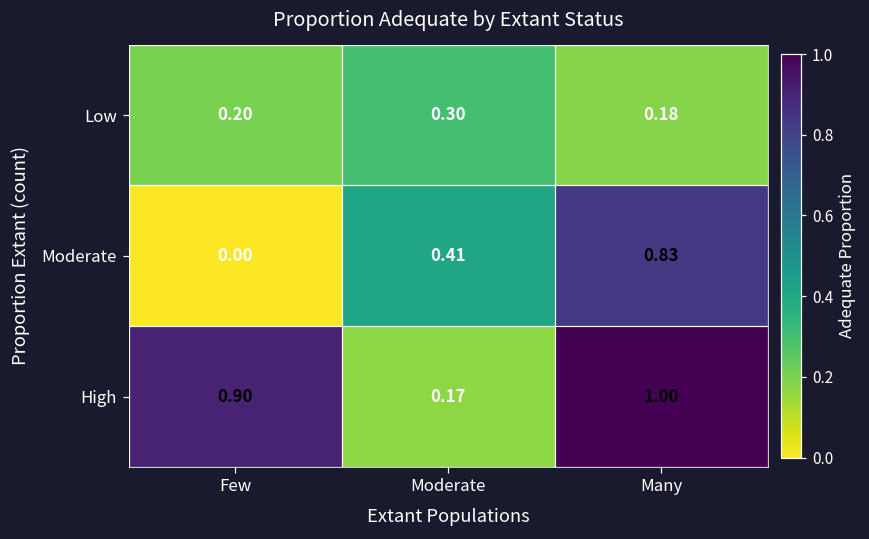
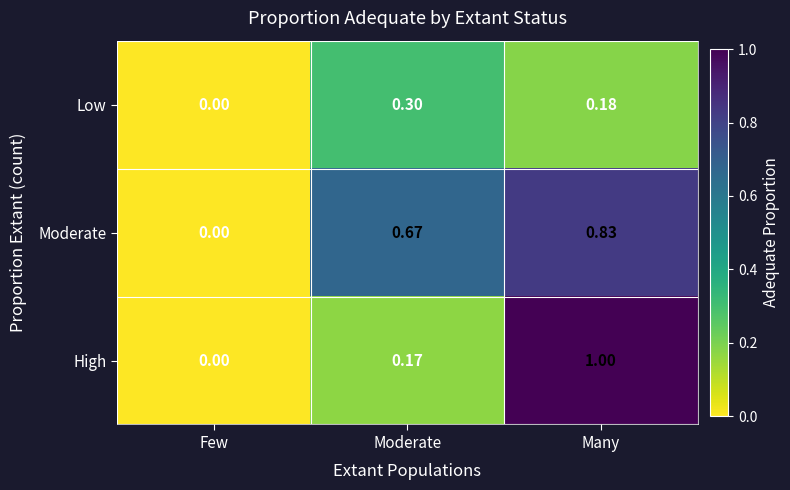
Low, Few: 0.20 -> 0.00
Moderate, Moderate: 0.41 -> 0.67
High, Few: 0.90 -> 0.00
